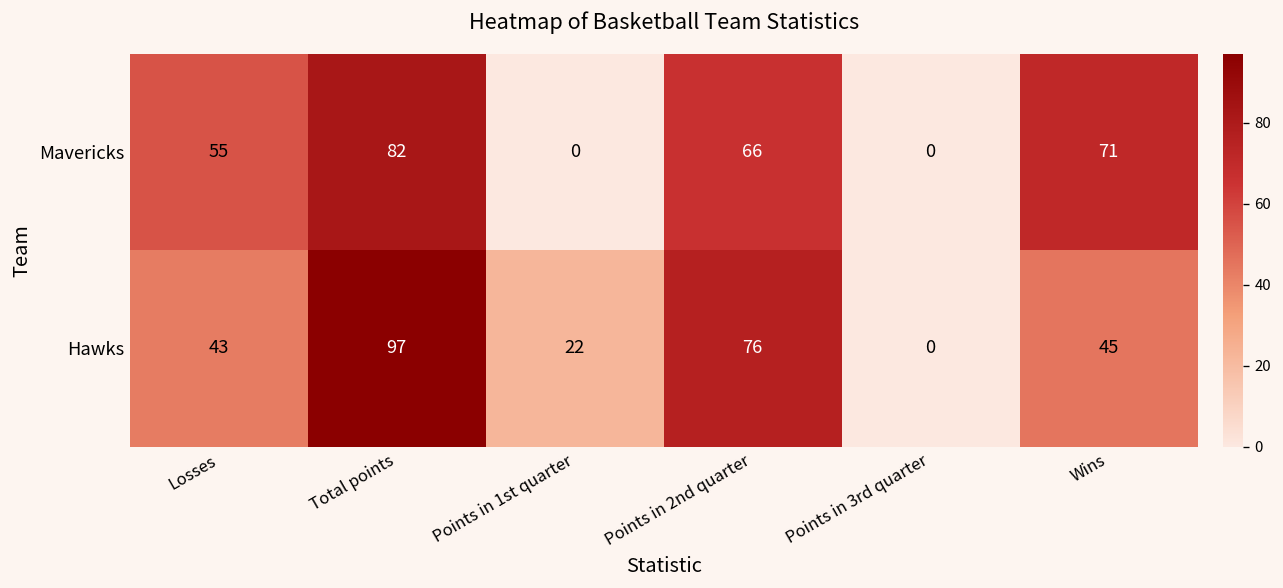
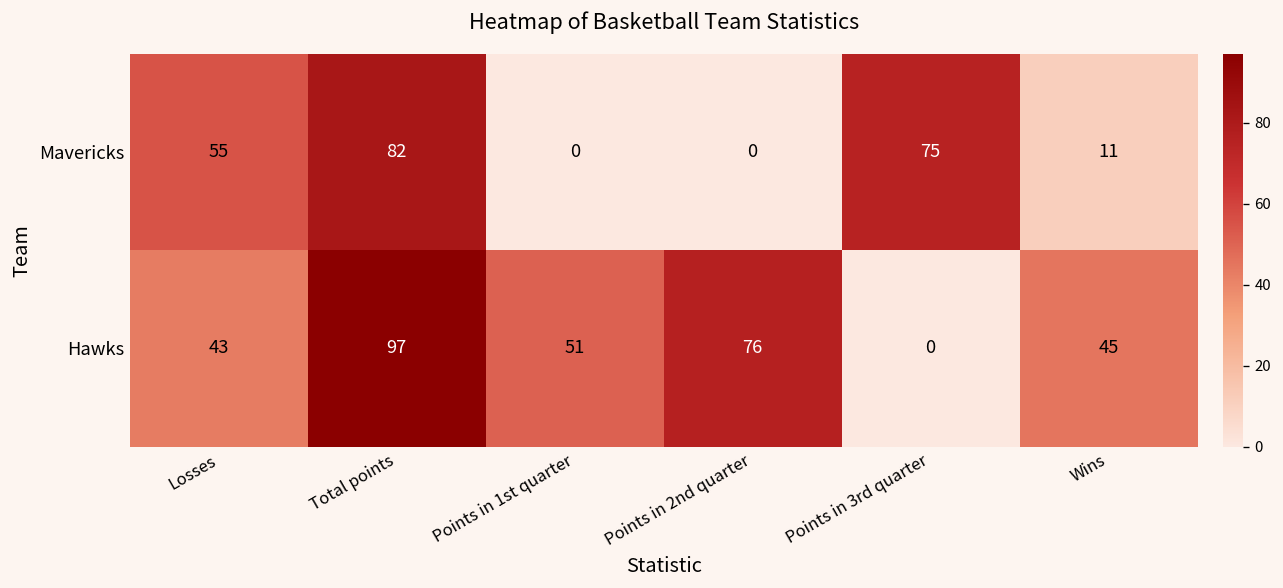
Mavericks, Points in 2nd quarter: 66 -> 0
Mavericks, Points in 3rd quarter: 0 -> 75
Mavericks, Wins: 71 -> 11
Hawks, Points in 1st quarter: 22 -> 51
